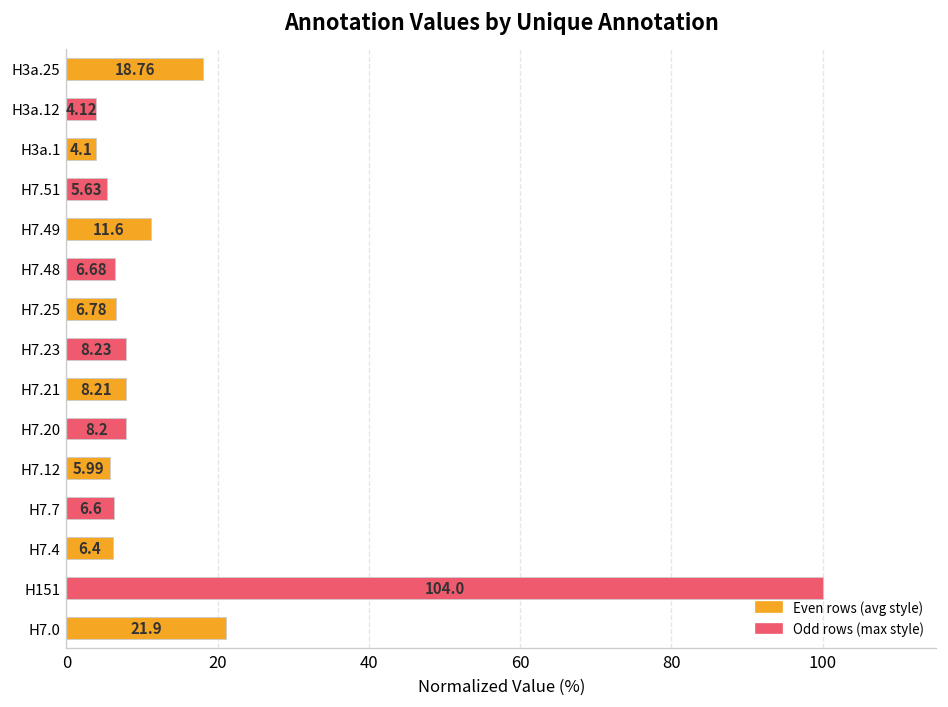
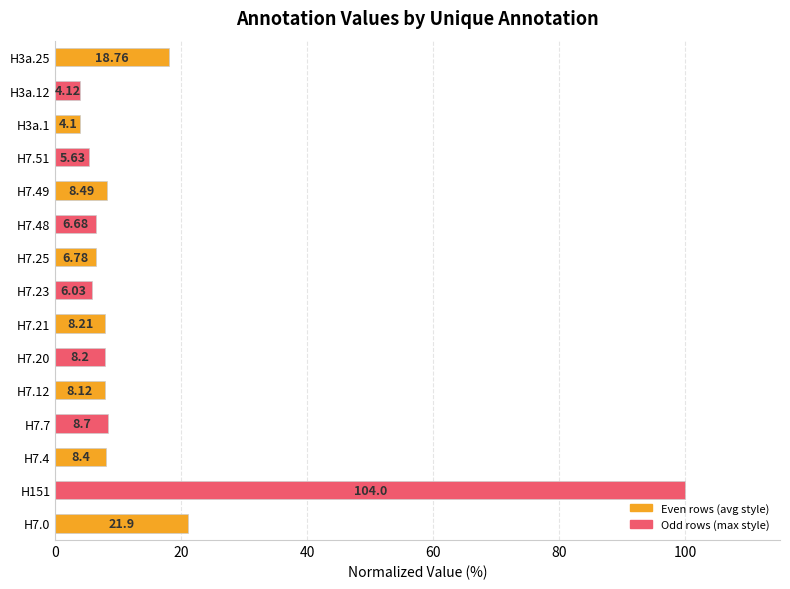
H7.49: 11.6 -> 8.49
H7.23: 8.23 -> 6.03
H7.12: 5.99 -> 8.12
H7.7: 6.6 -> 8.7
H7.4: 6.4 -> 8.4
